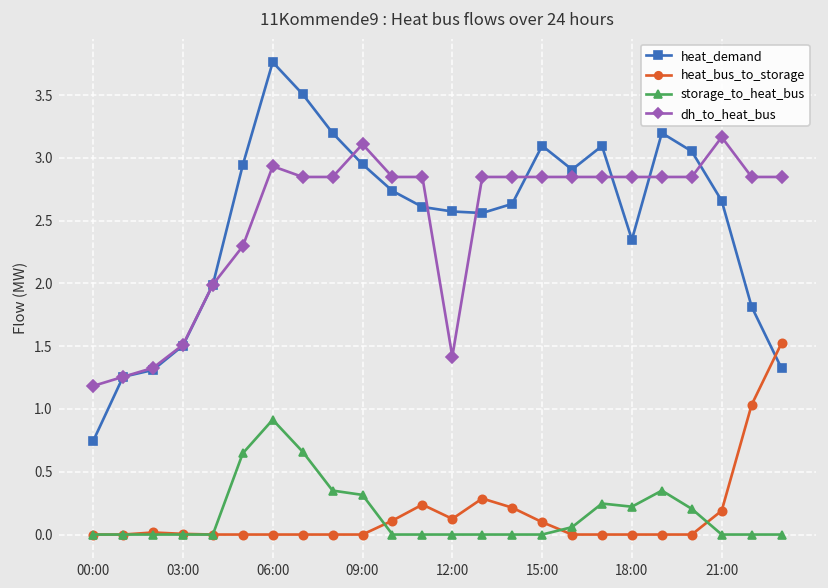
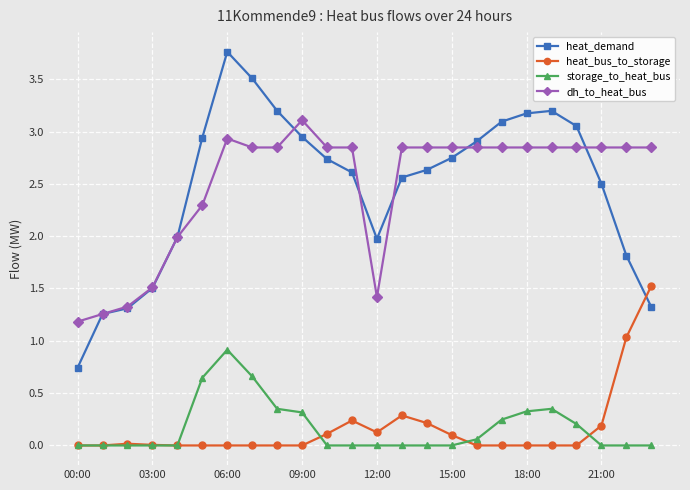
heat_demand, 12:00: 2.57 -> 1.97
heat_demand, 15:00: 3.10 -> 2.75
heat_demand, 18:00: 2.35 -> 3.17
storage_to_heat_bus, 18:00: 0.22 -> 0.33
heat_demand, 21:00: 2.66 -> 2.50
dh_to_heat_bus, 21:00: 3.16 -> 2.85
